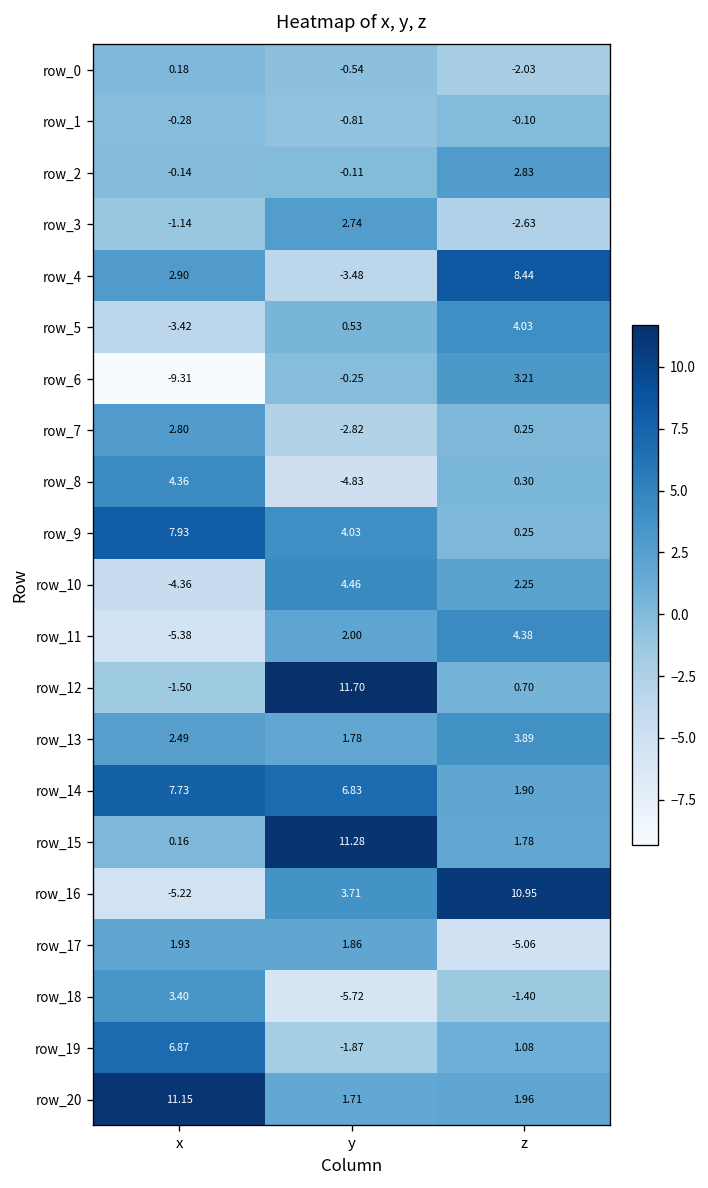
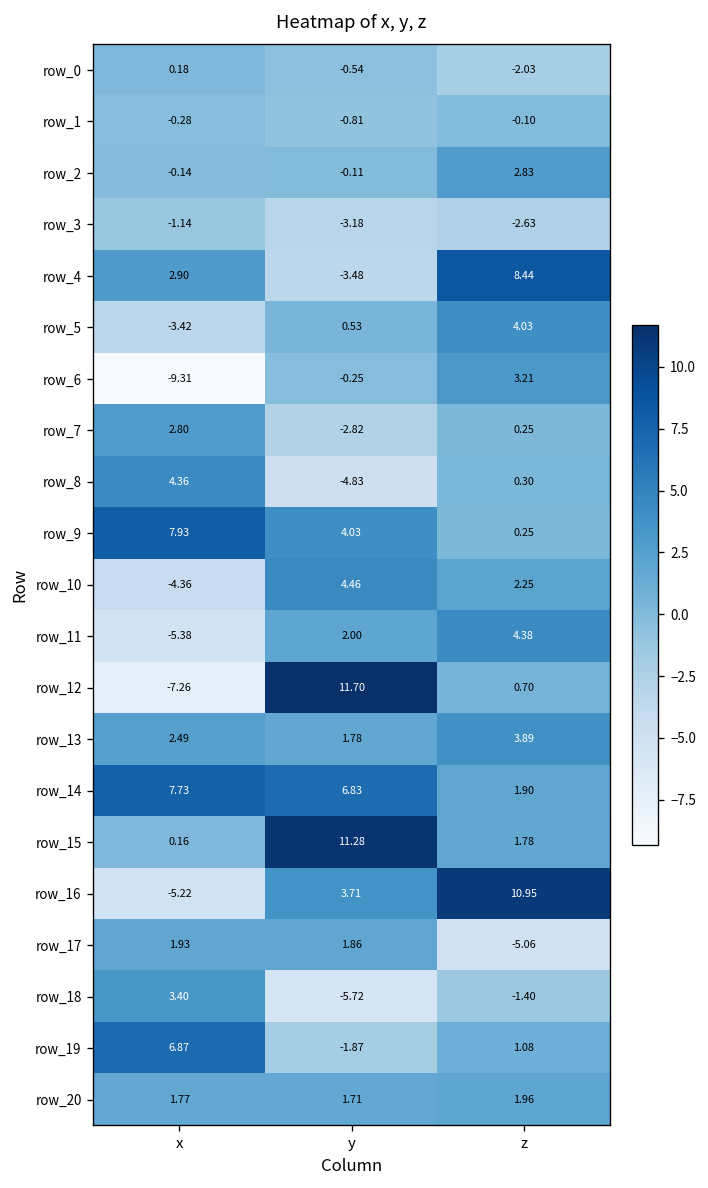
row_3, y: 2.74 -> -3.18
row_12, x: -1.50 -> -7.26
row_20, x: 11.15 -> 1.77
